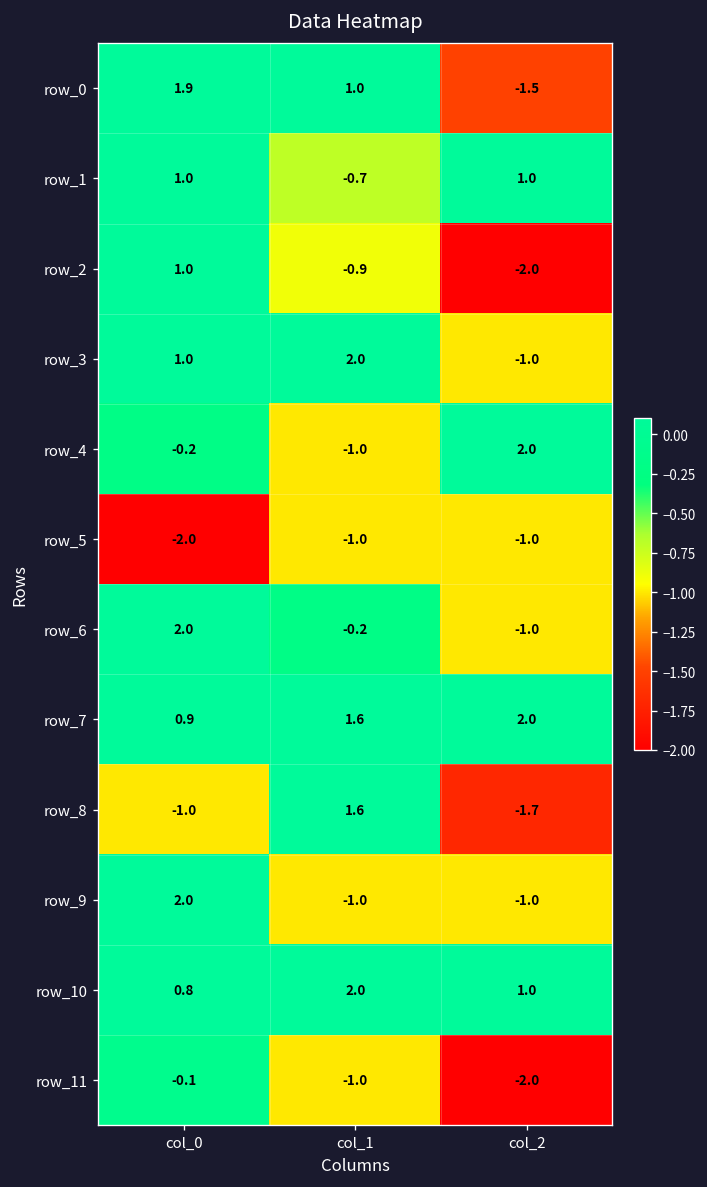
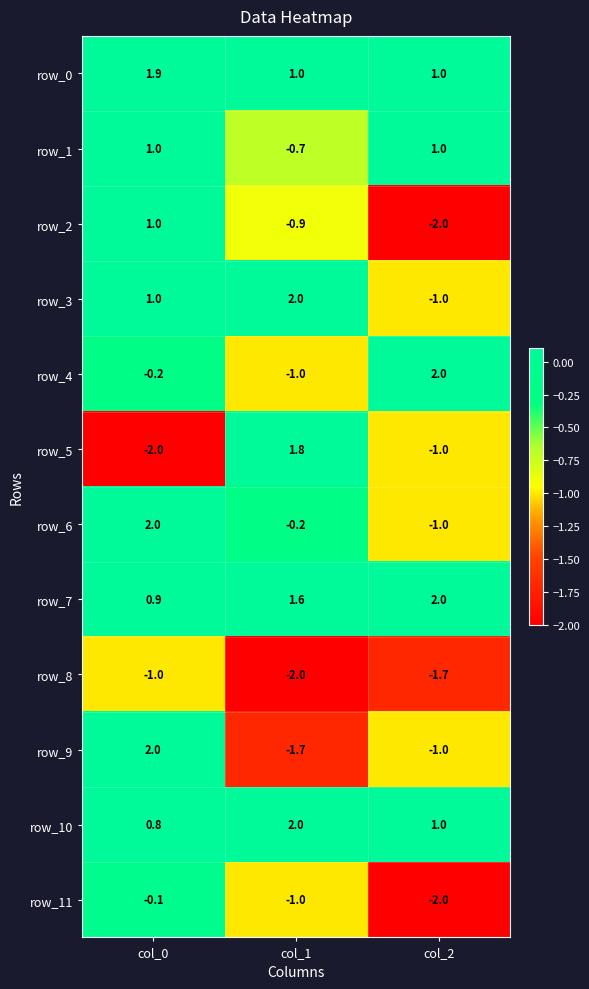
row_0, col_2: -1.5 -> 1.0
row_5, col_1: -1.0 -> 1.8
row_8, col_1: 1.6 -> -2.0
row_9, col_1: -1.0 -> -1.7
